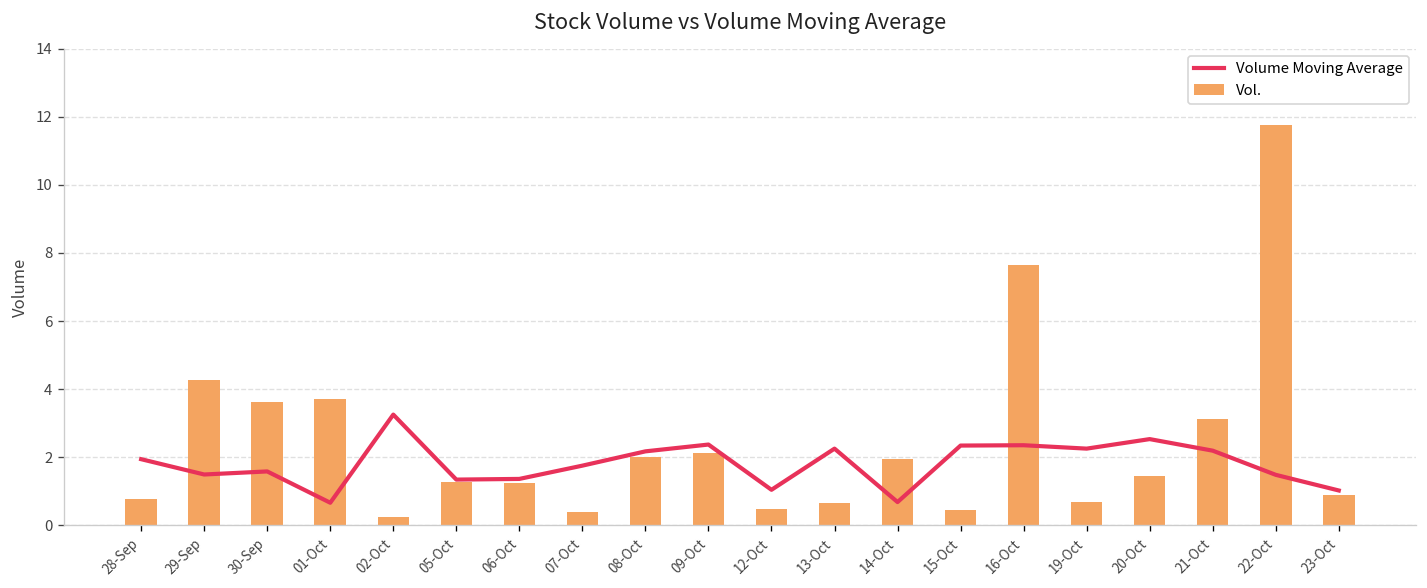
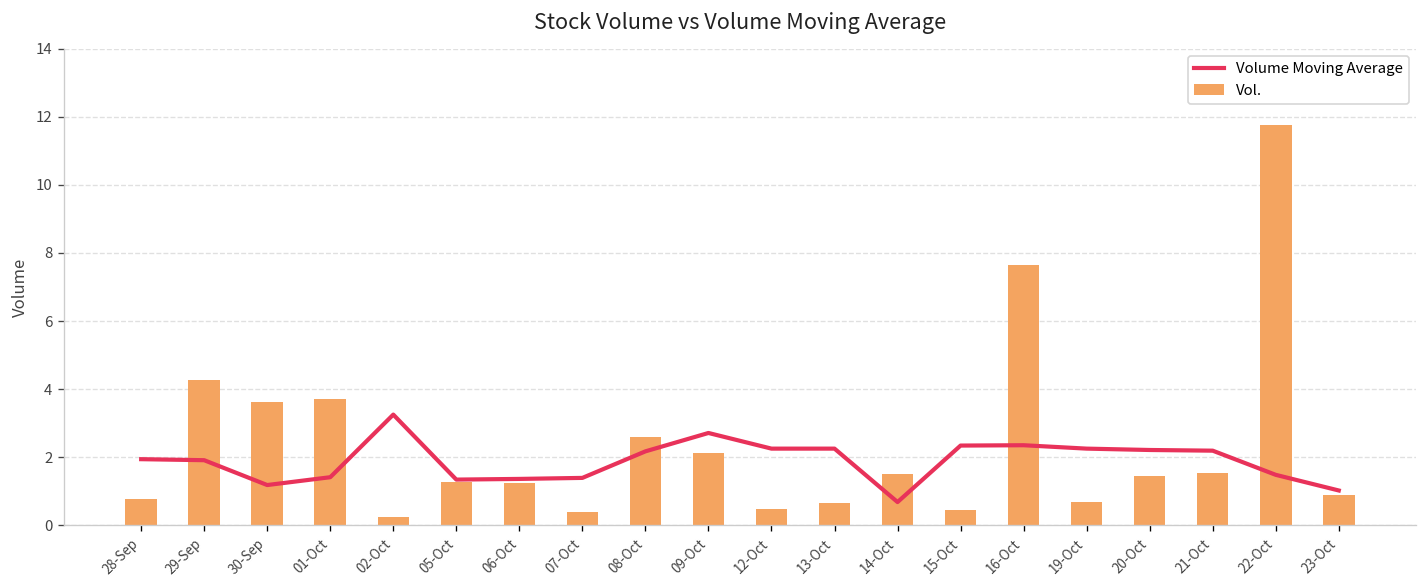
Volume Moving Average, 29-Sep: 1.5 -> 1.9
Volume Moving Average, 30-Sep: 1.6 -> 1.2
Volume Moving Average, 01-Oct: 0.7 -> 1.4
Volume Moving Average, 07-Oct: 1.8 -> 1.4
Vol., 08-Oct: 2.0 -> 2.6
Volume Moving Average, 09-Oct: 2.4 -> 2.7
Volume Moving Average, 12-Oct: 1.0 -> 2.3
Vol., 14-Oct: 1.9 -> 1.5
Volume Moving Average, 20-Oct: 2.5 -> 2.2
Vol., 21-Oct: 3.1 -> 1.5
